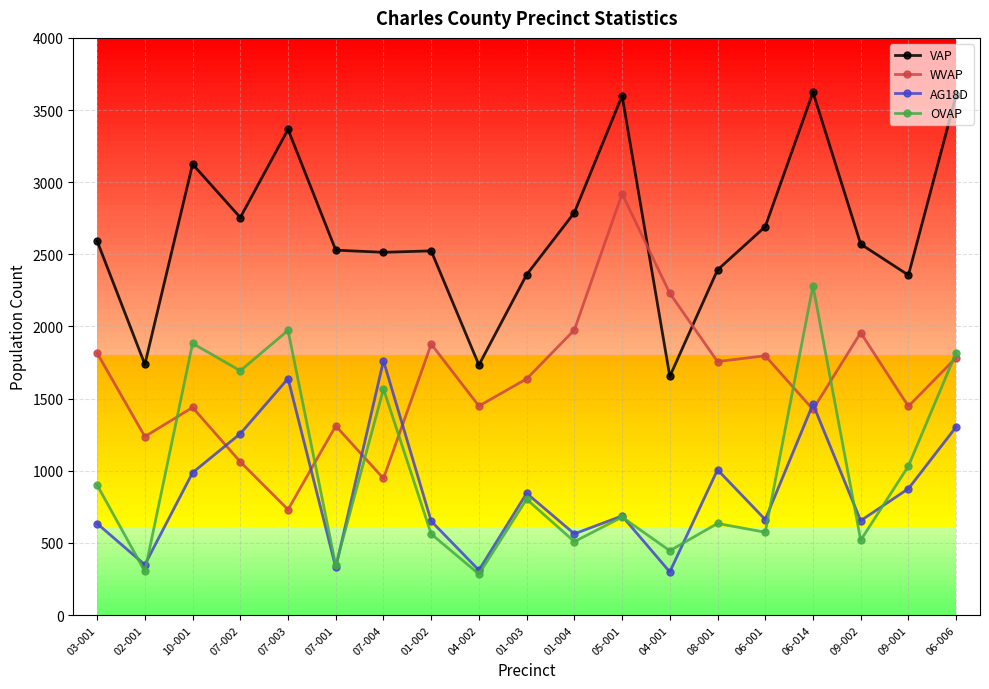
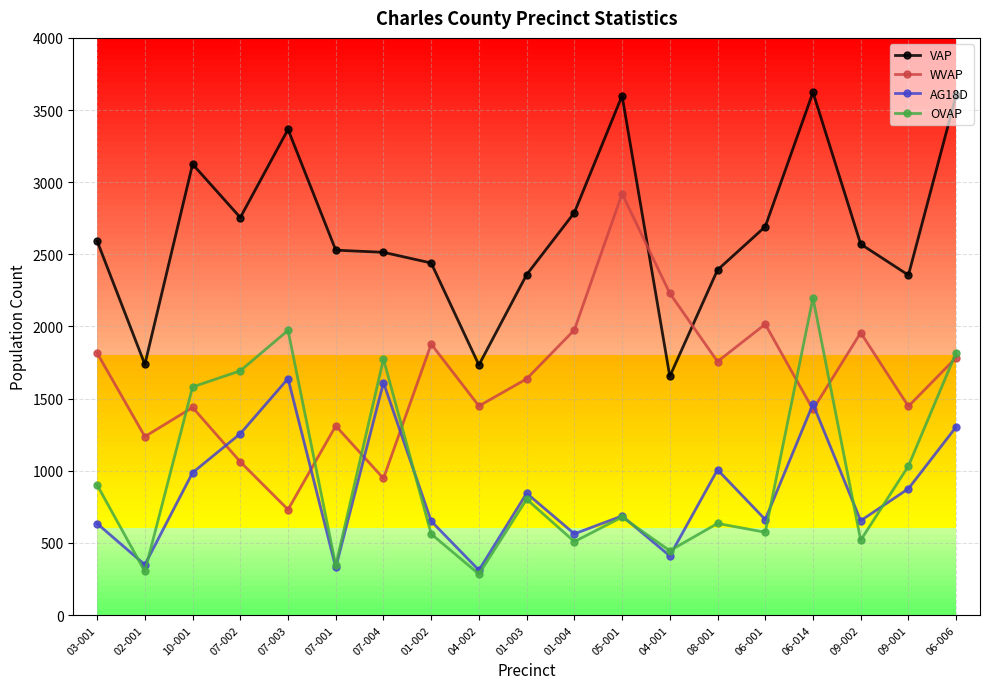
OVAP, 10-001: 1880 -> 1580
AG18D, 07-004: 1760 -> 1610
OVAP, 07-004: 1570 -> 1770
VAP, 01-002: 2520 -> 2440
AG18D, 04-001: 300 -> 410
WVAP, 06-001: 1800 -> 2020
OVAP, 06-014: 2280 -> 2200
